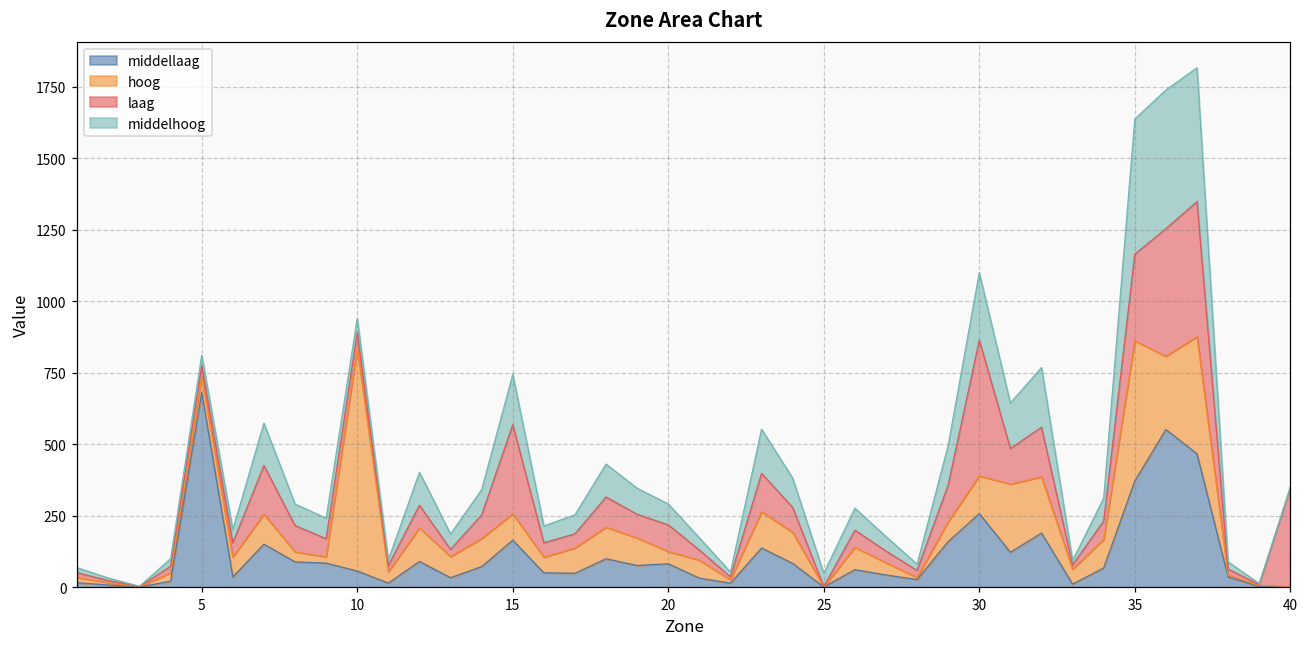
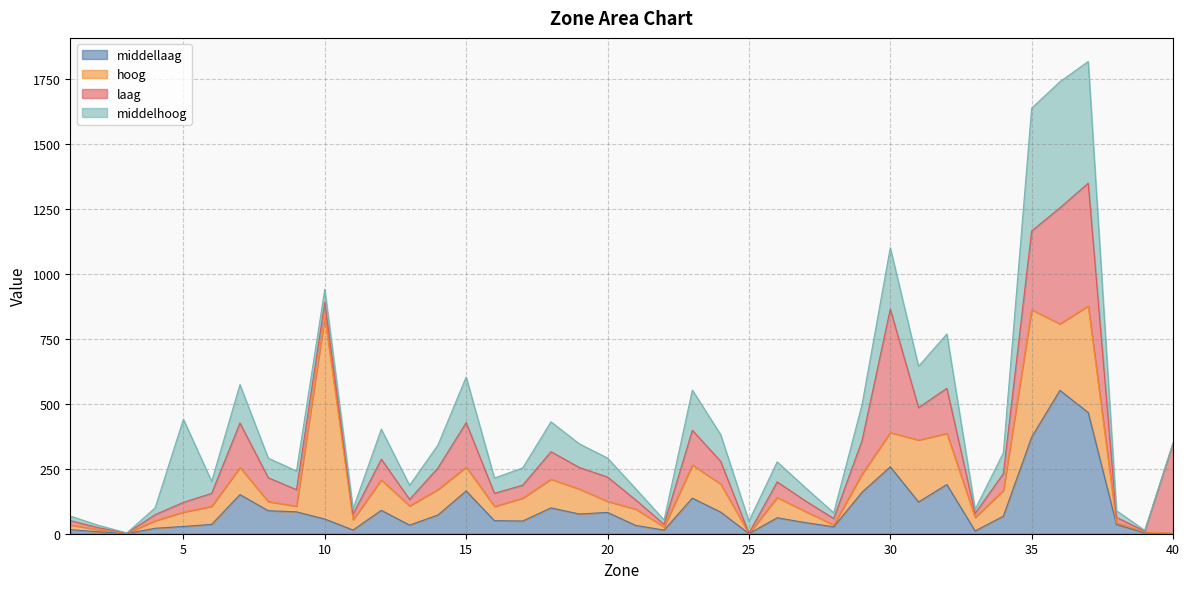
middellaag, 5: 680 -> 30
middelhoog, 5: 40 -> 320
laag, 15: 310 -> 170
